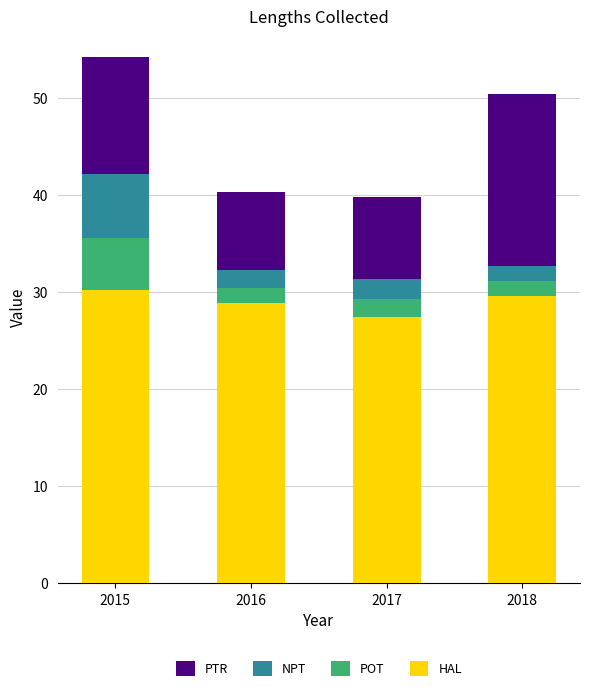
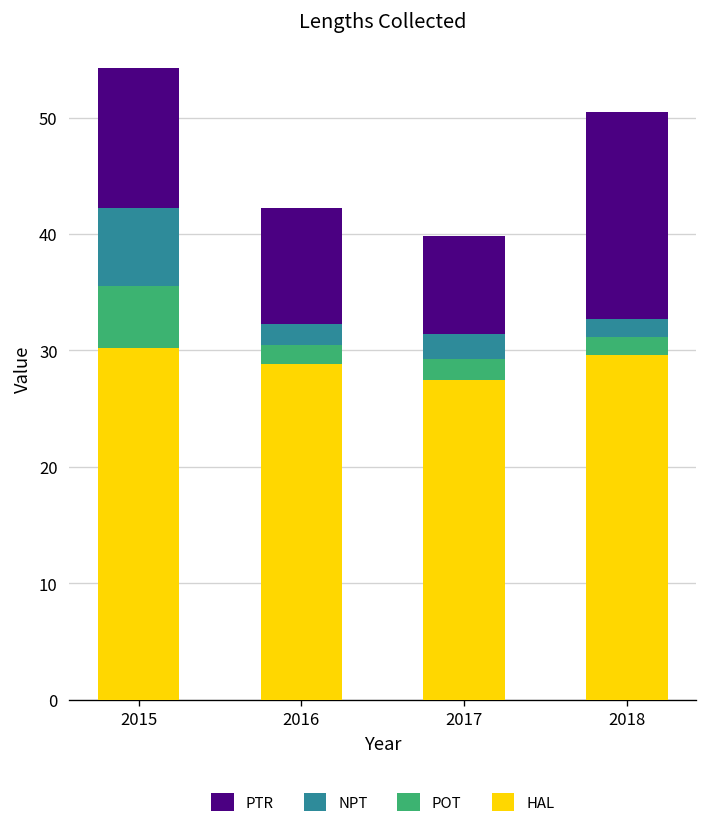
PTR, 2016: 8 -> 10
